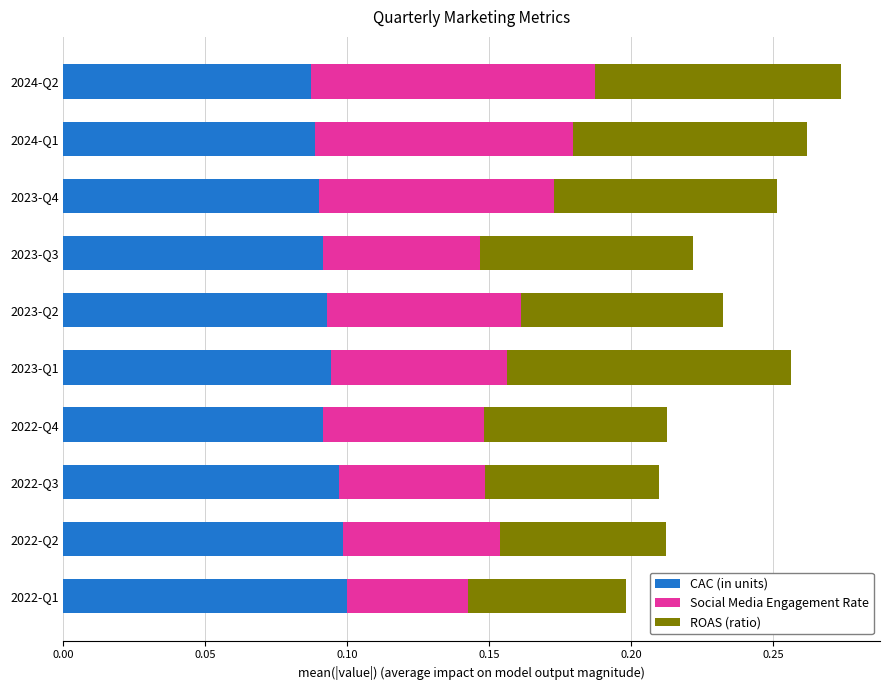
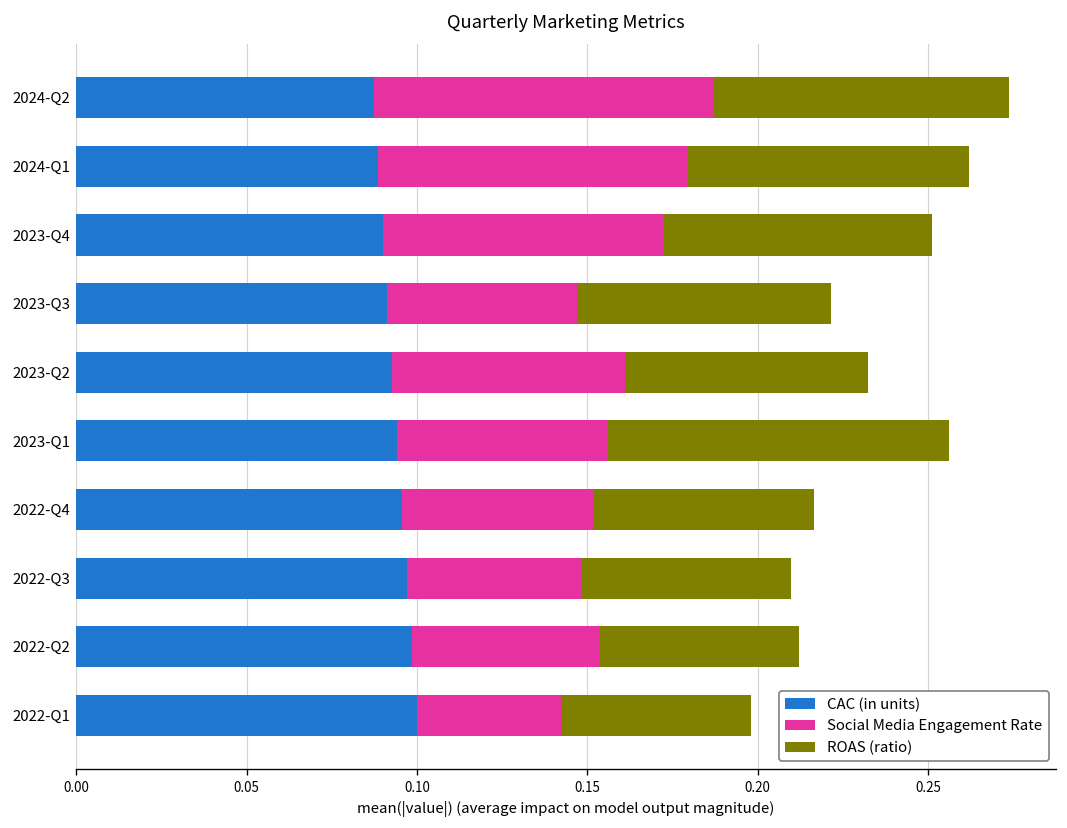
CAC (in units), 2022-Q4: 0.092 -> 0.096
